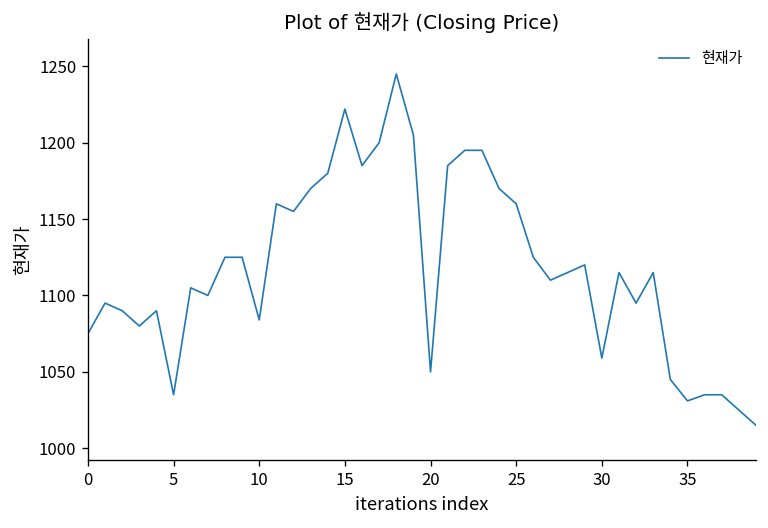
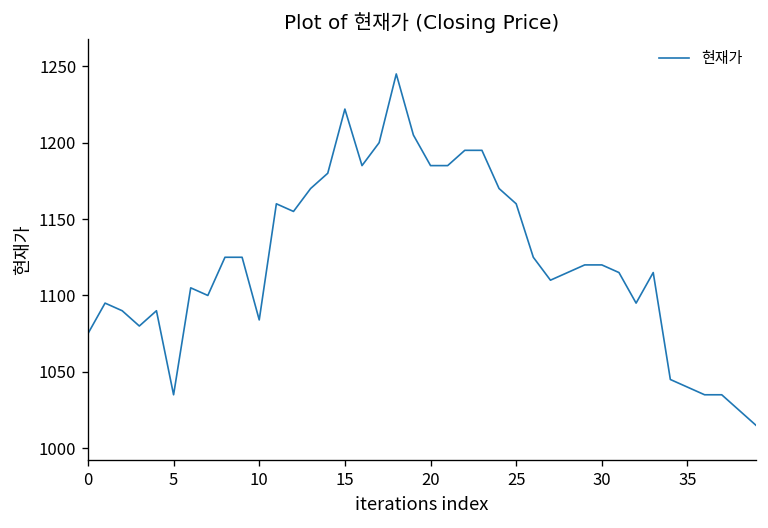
20: 1050 -> 1185
30: 1059 -> 1120
35: 1031 -> 1040
